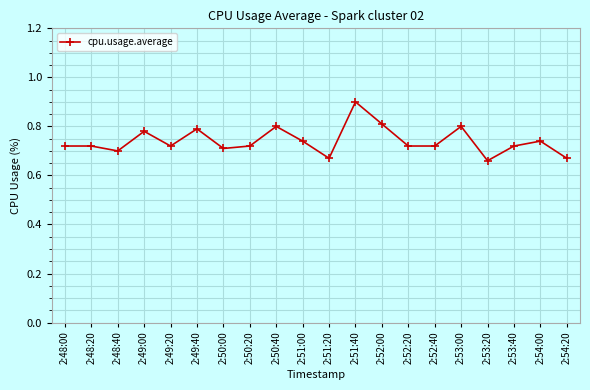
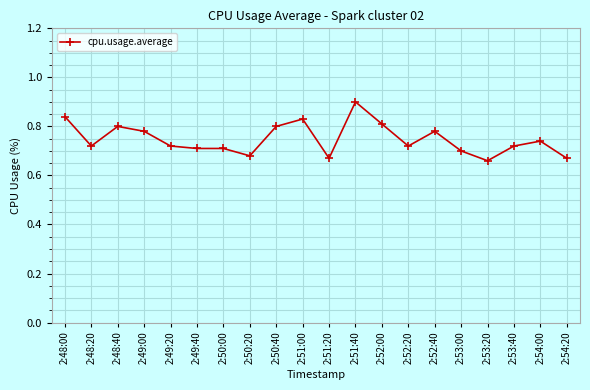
2:48:00: 0.72 -> 0.84
2:48:40: 0.7 -> 0.8
2:49:40: 0.79 -> 0.71
2:50:20: 0.72 -> 0.68
2:51:00: 0.74 -> 0.83
2:52:40: 0.72 -> 0.78
2:53:00: 0.8 -> 0.7
